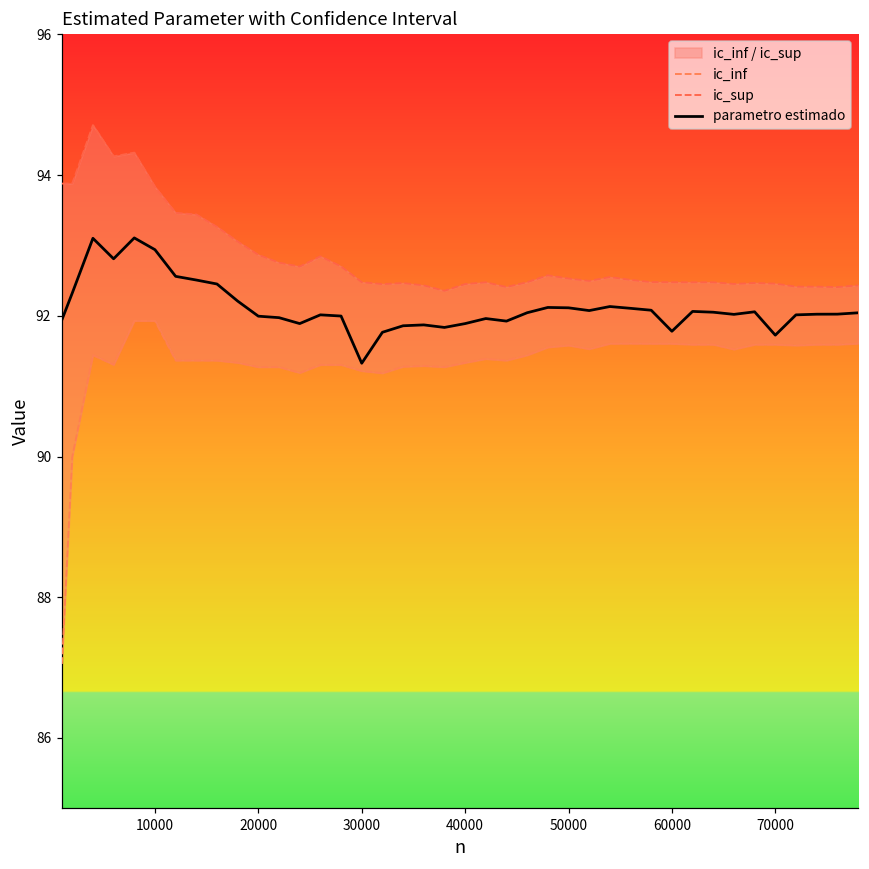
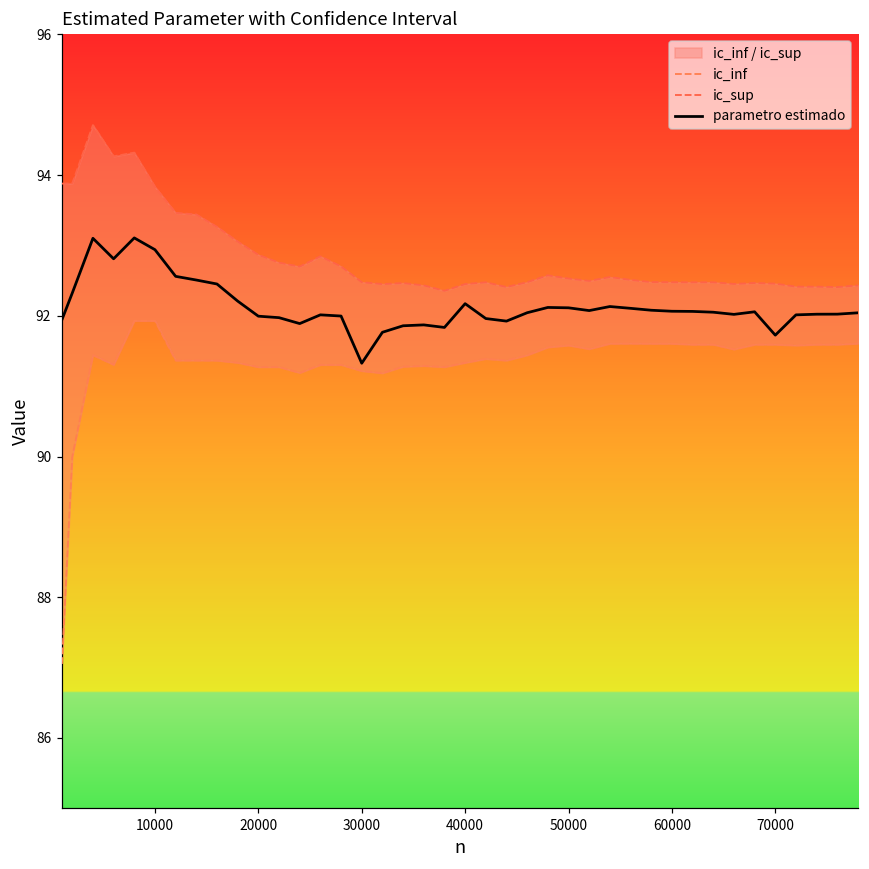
parametro estimado, 40000: 91.9 -> 92.2
parametro estimado, 60000: 91.8 -> 92.1
